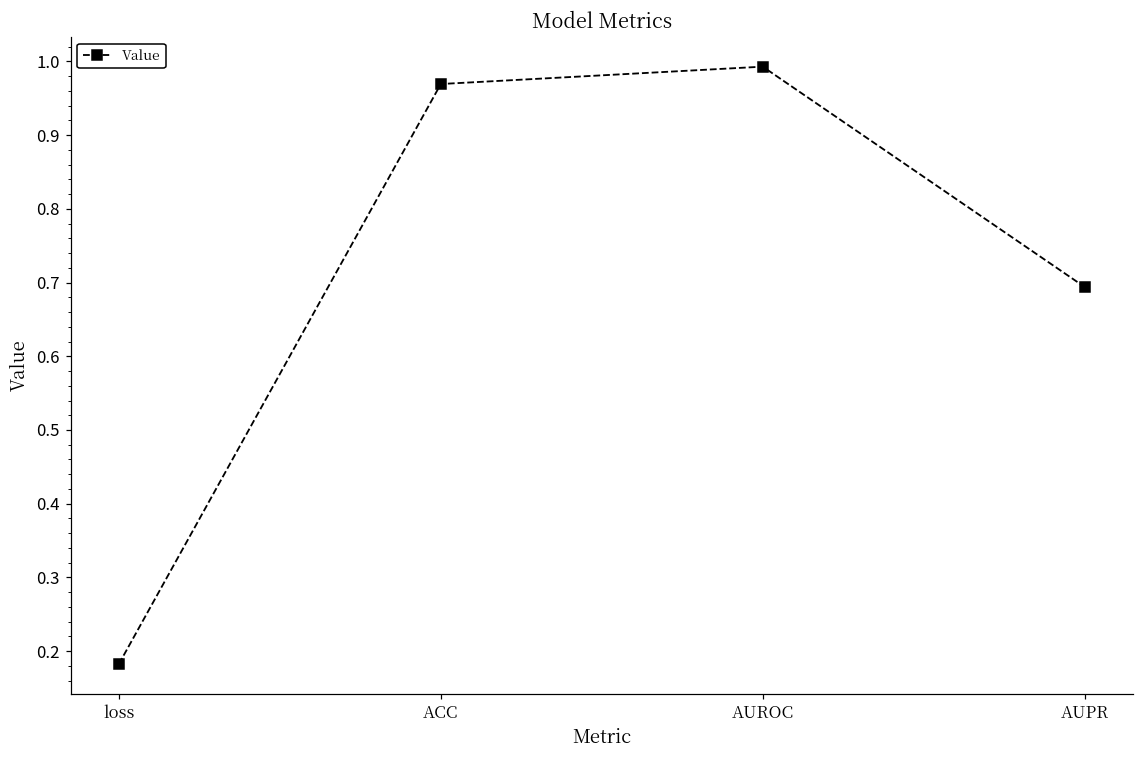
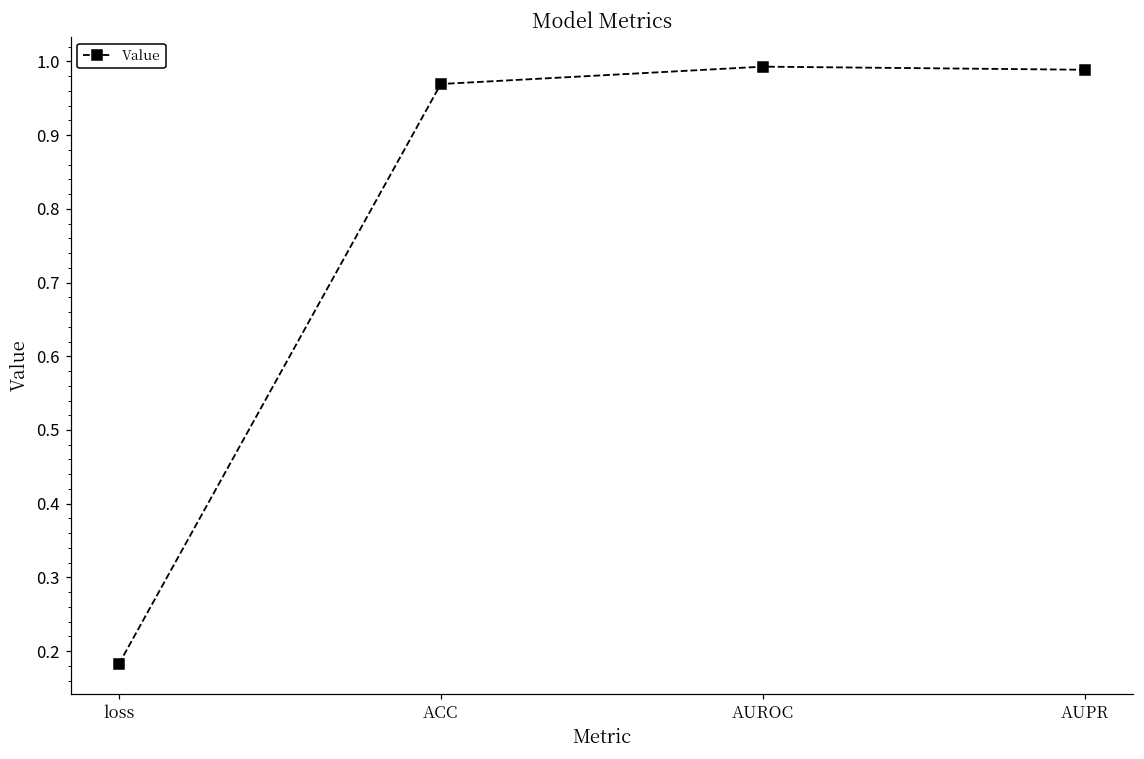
AUPR: 0.69 -> 0.99
